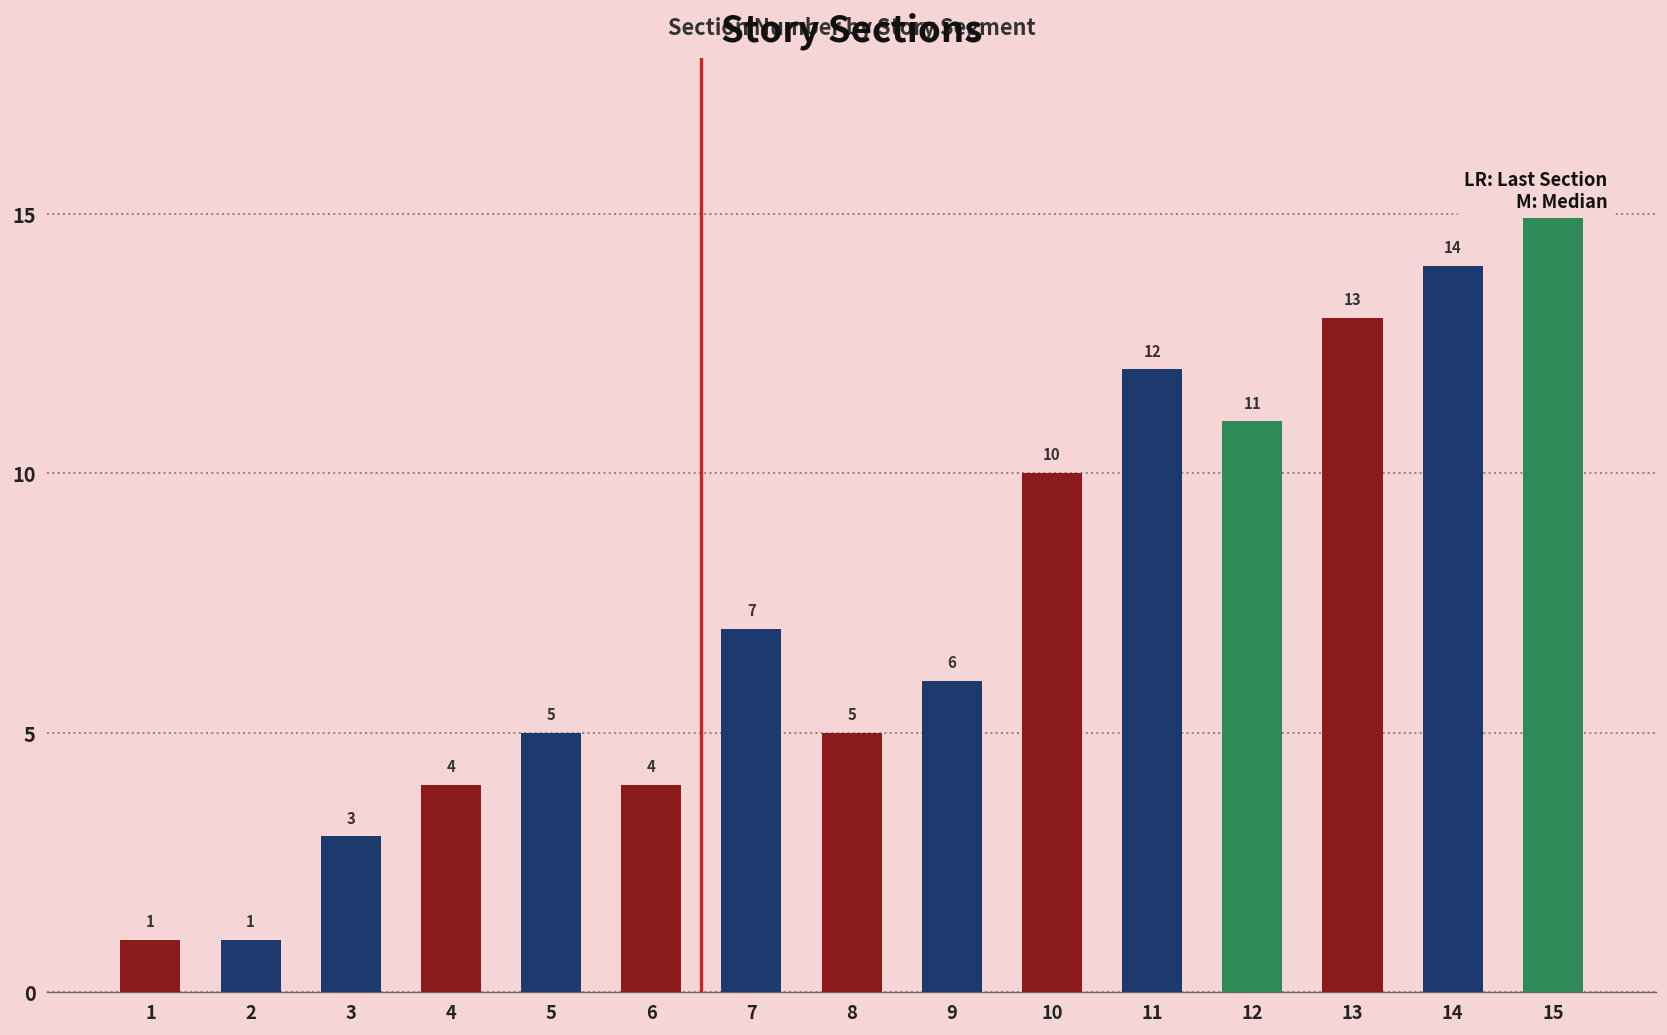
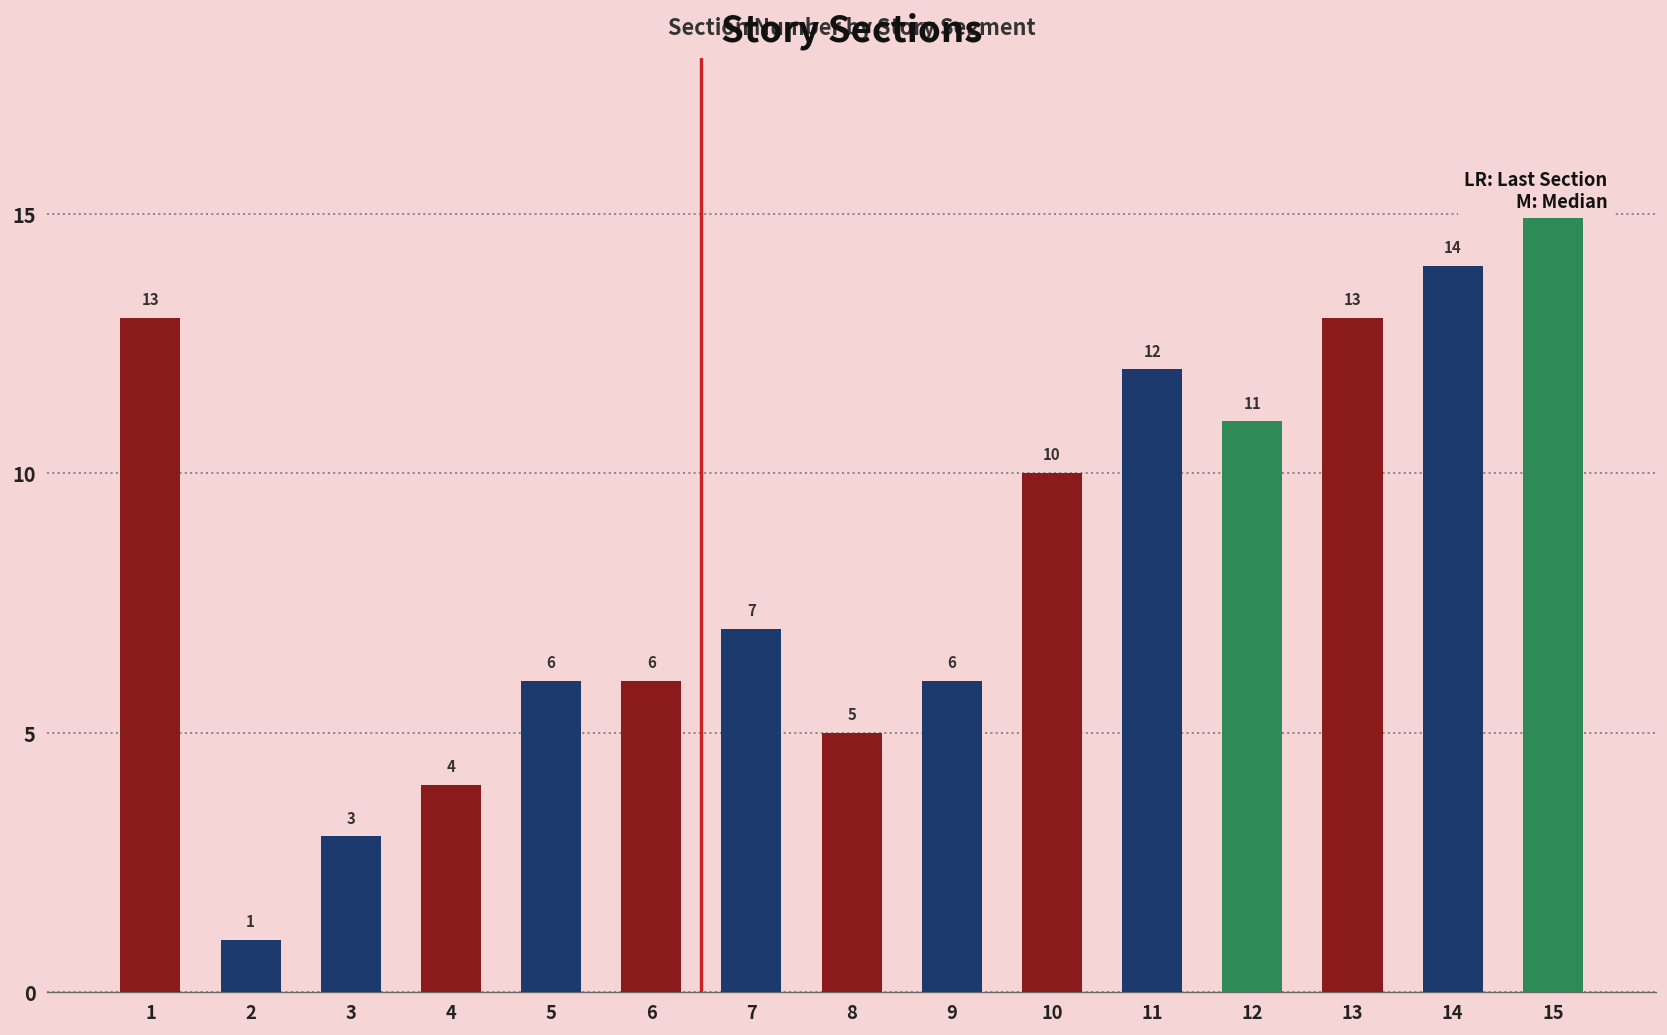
1: 1 -> 13
5: 5 -> 6
6: 4 -> 6
